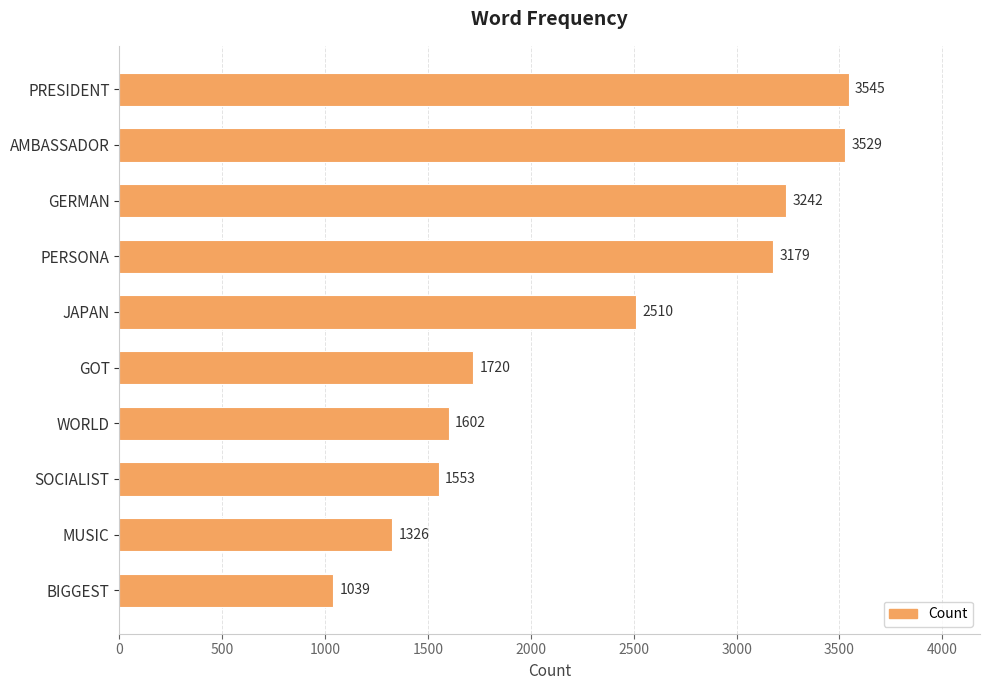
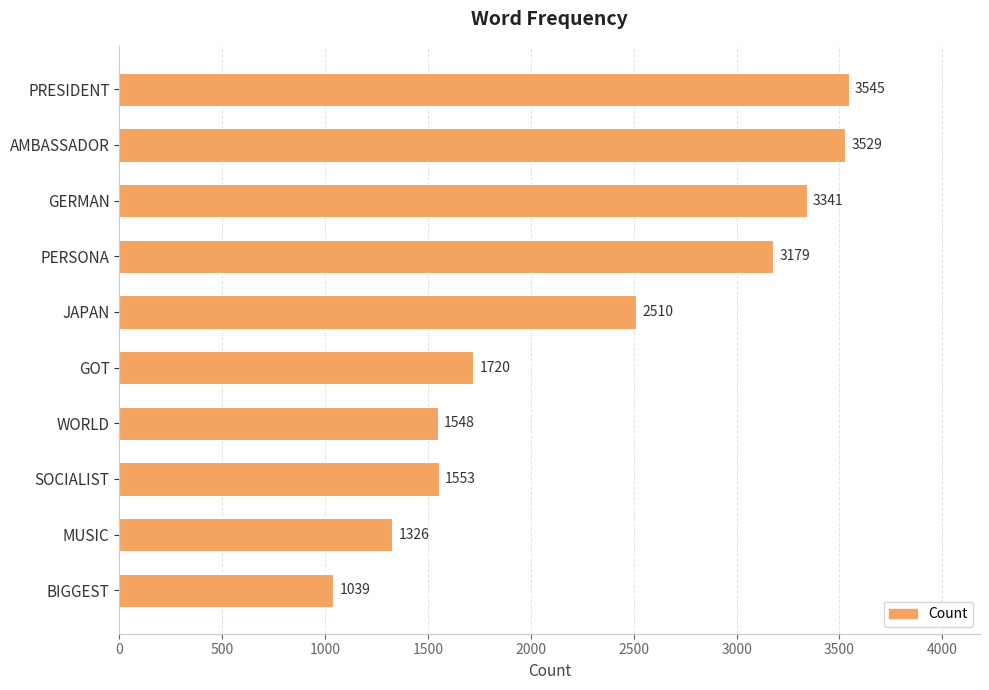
GERMAN: 3242 -> 3341
WORLD: 1602 -> 1548
